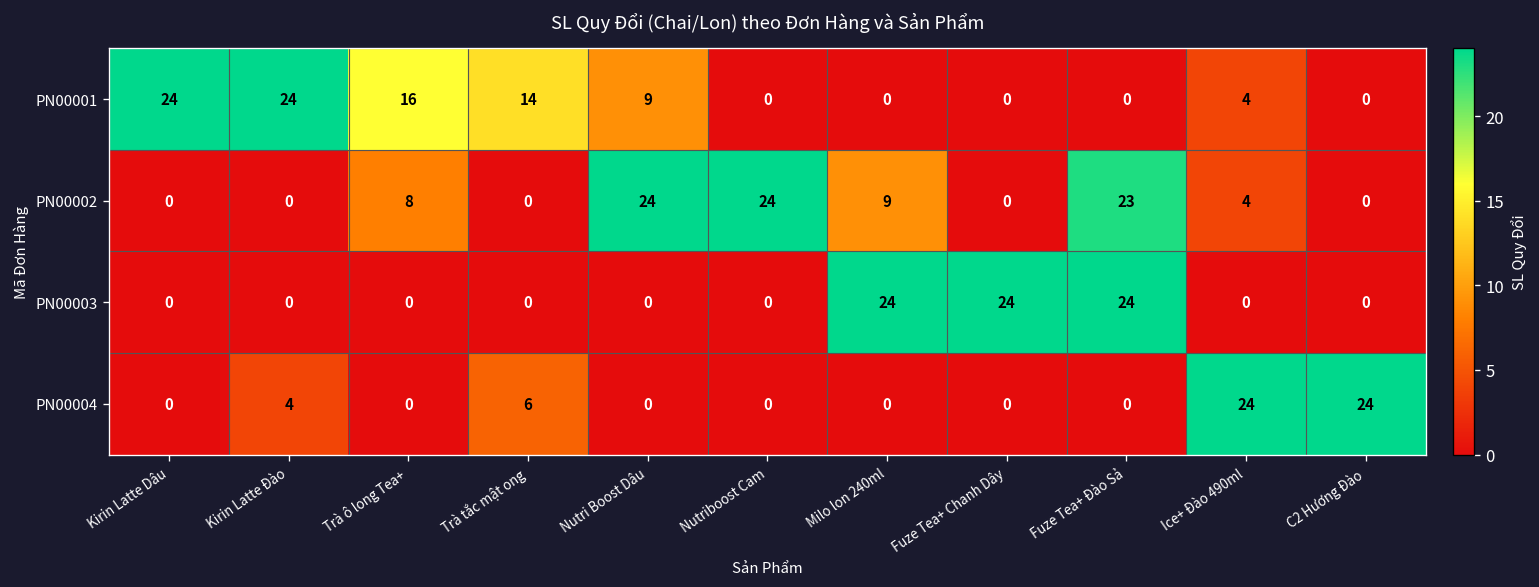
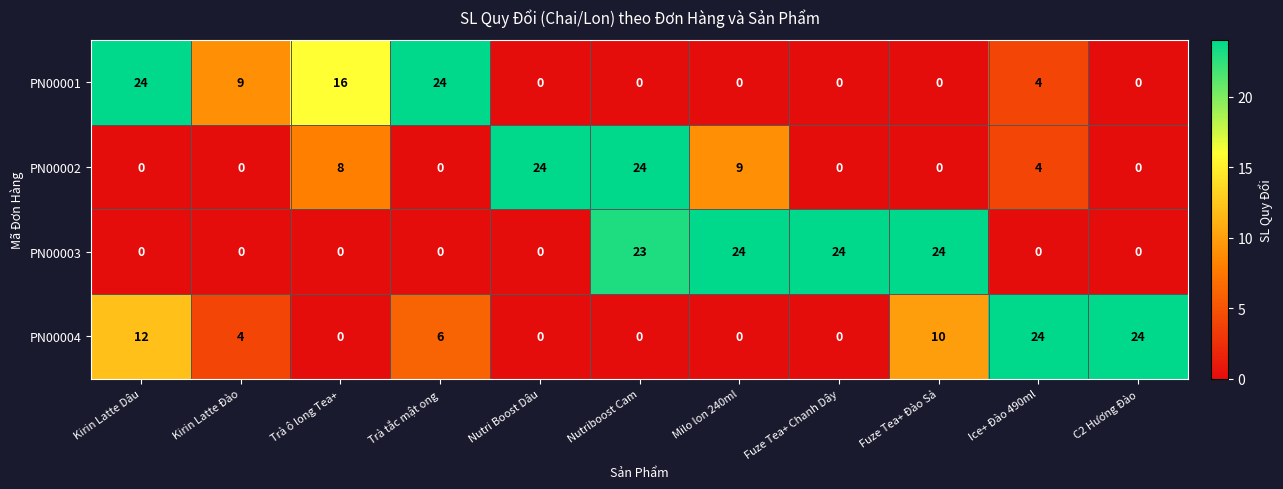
PN00001, Kirin Latte Đào: 24 -> 9
PN00001, Trà tắc mật ong: 14 -> 24
PN00001, Nutri Boost Dâu: 9 -> 0
PN00002, Fuze Tea+ Đào Sả: 23 -> 0
PN00003, Nutriboost Cam: 0 -> 23
PN00004, Kirin Latte Dâu: 0 -> 12
PN00004, Fuze Tea+ Đào Sả: 0 -> 10
